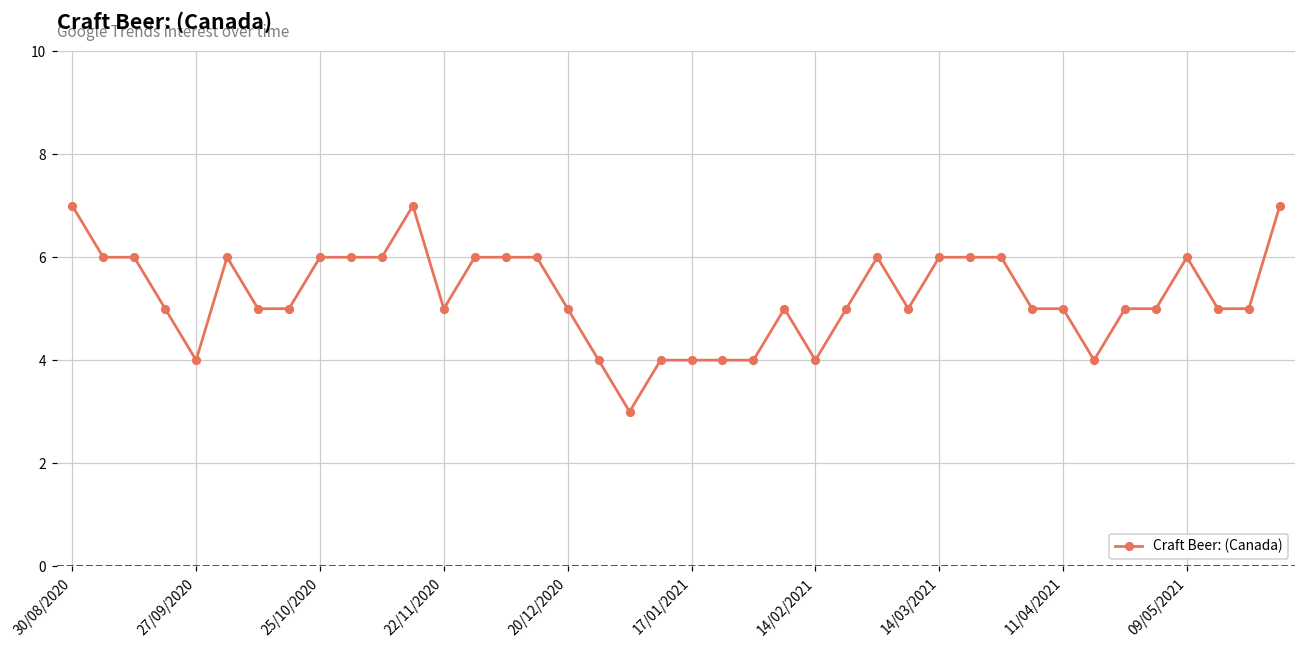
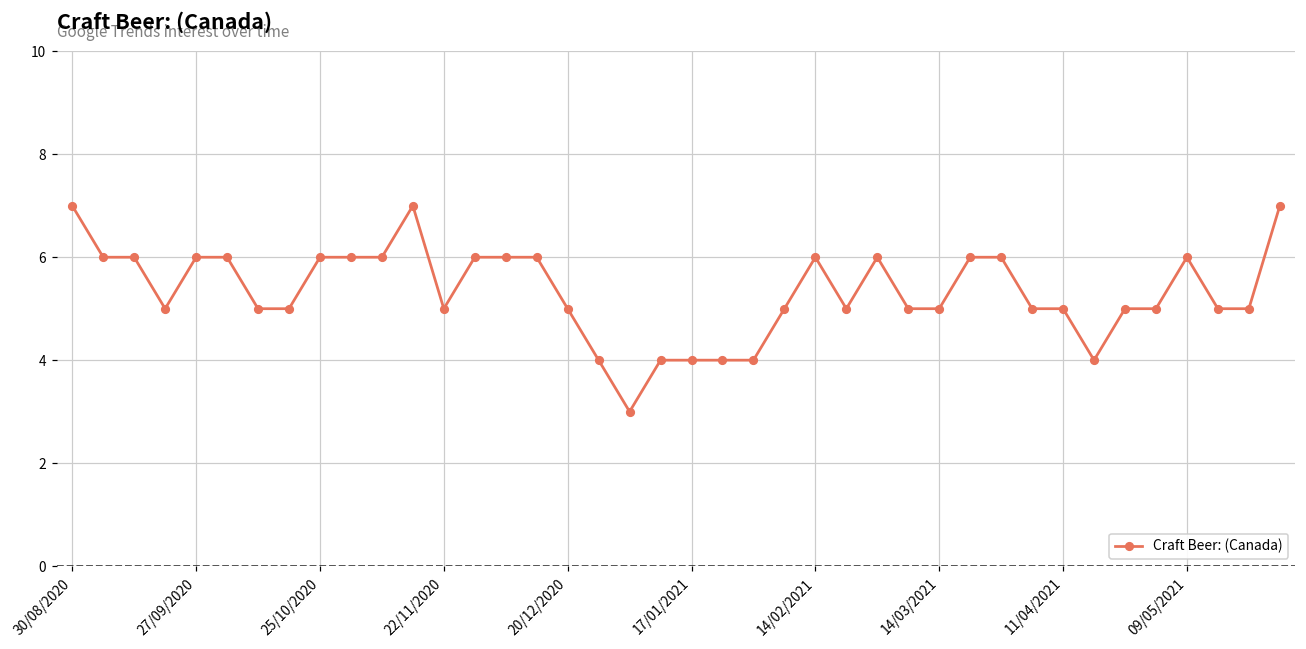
27/09/2020: 4 -> 6
14/02/2021: 4 -> 6
14/03/2021: 6 -> 5
